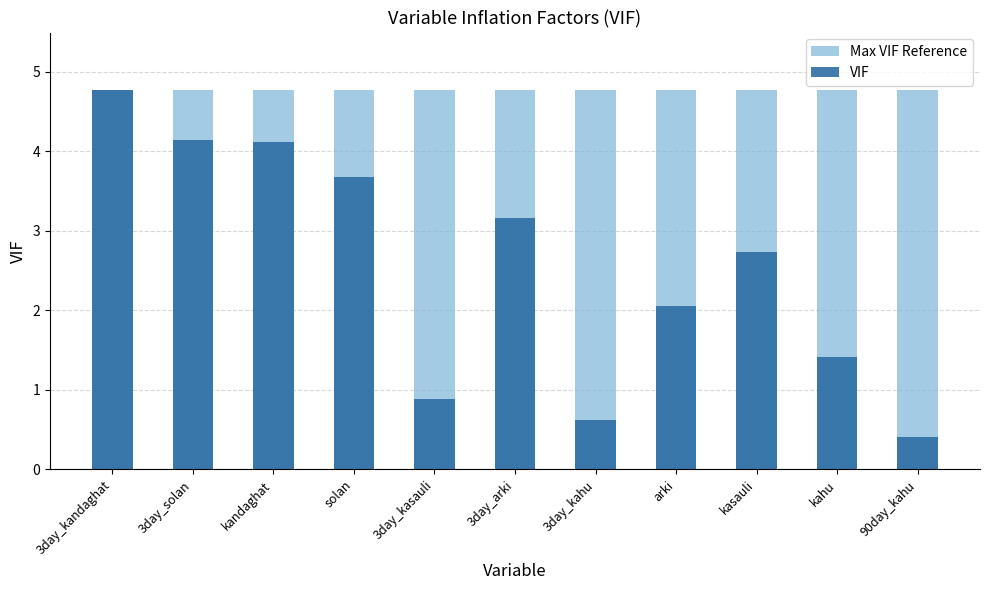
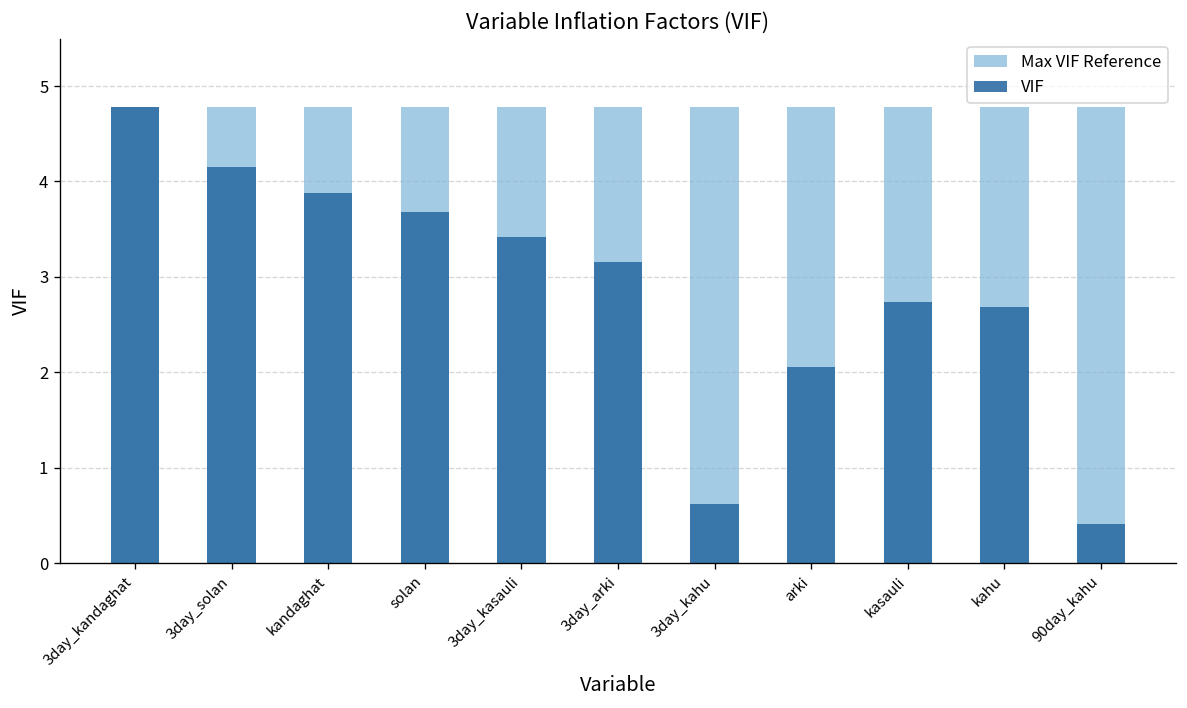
VIF, kandaghat: 4.1 -> 3.9
VIF, 3day_kasauli: 0.9 -> 3.4
VIF, kahu: 1.4 -> 2.7
